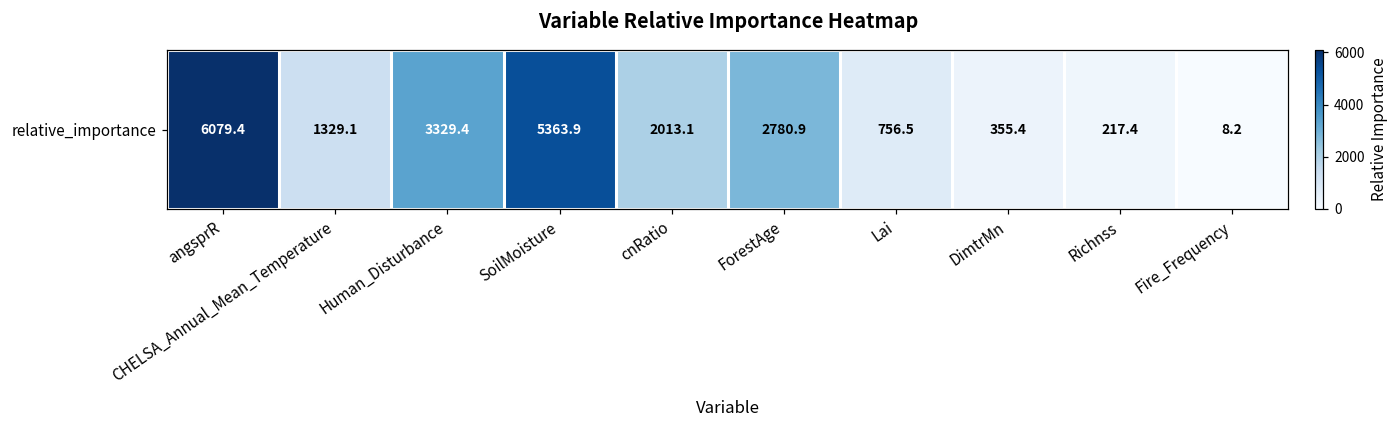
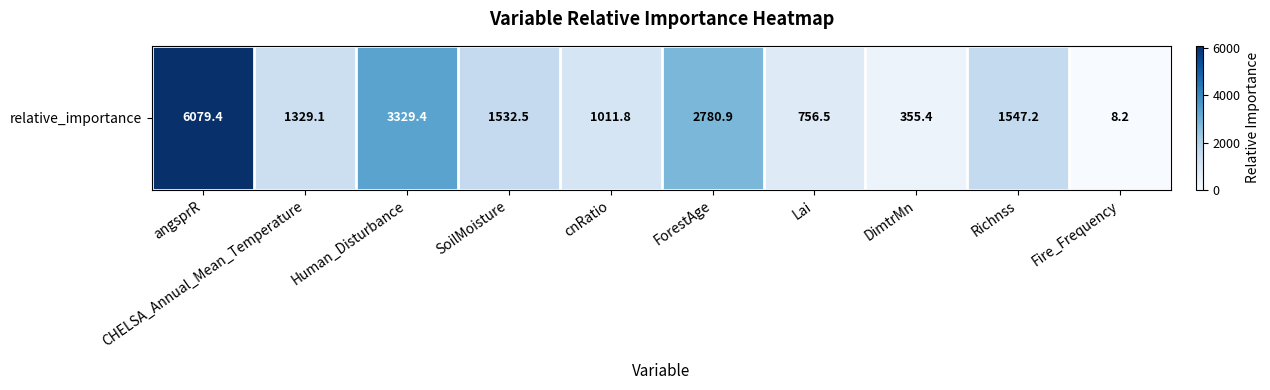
relative_importance, SoilMoisture: 5363.9 -> 1532.5
relative_importance, cnRatio: 2013.1 -> 1011.8
relative_importance, Richnss: 217.4 -> 1547.2
